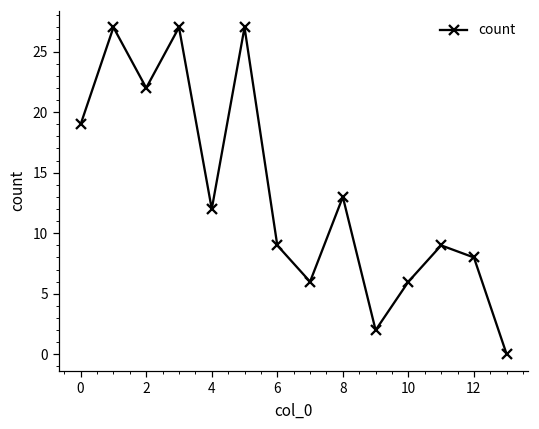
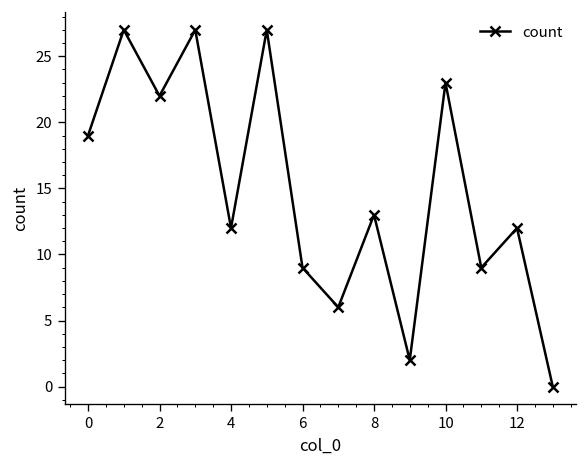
10: 6 -> 23
12: 8 -> 12
